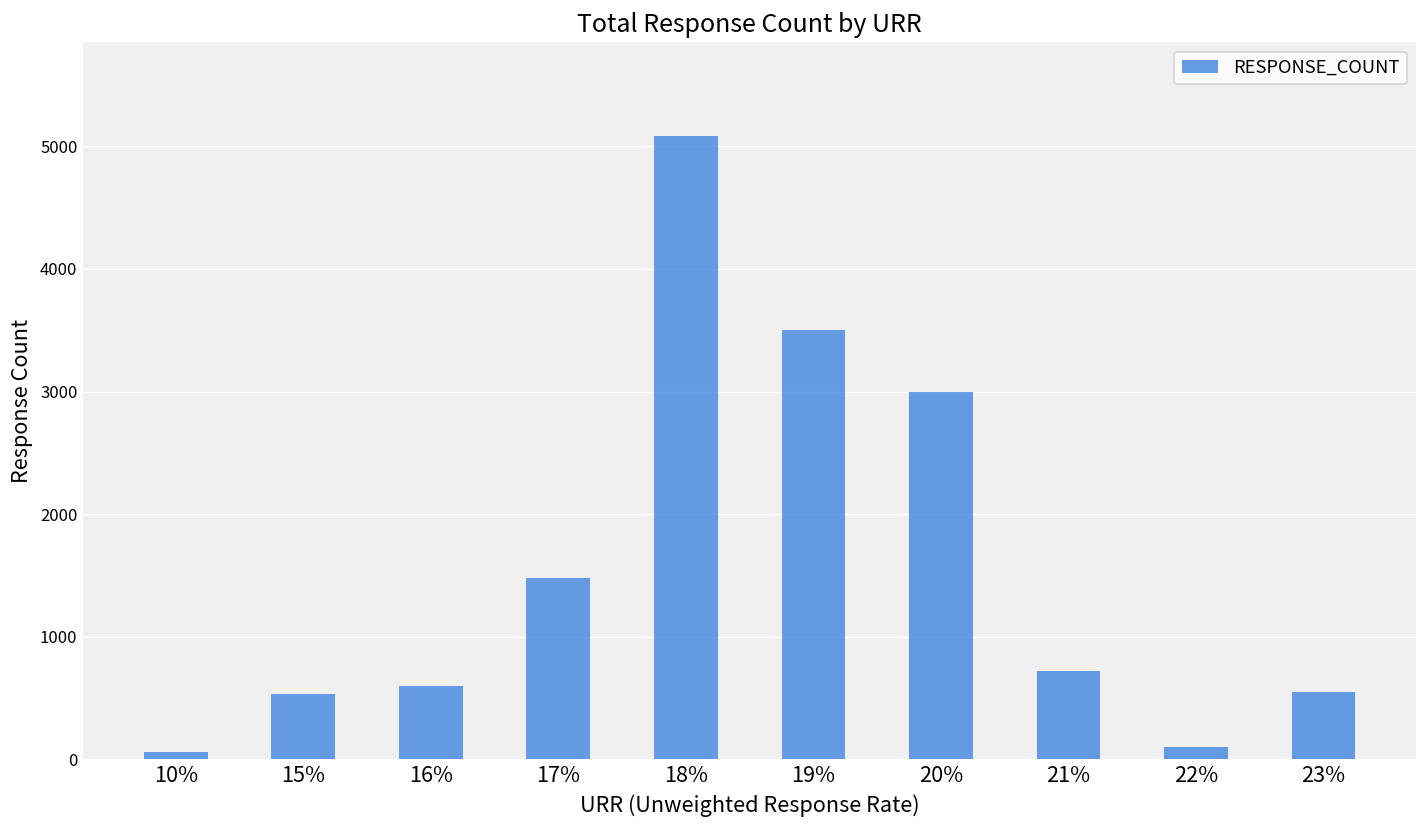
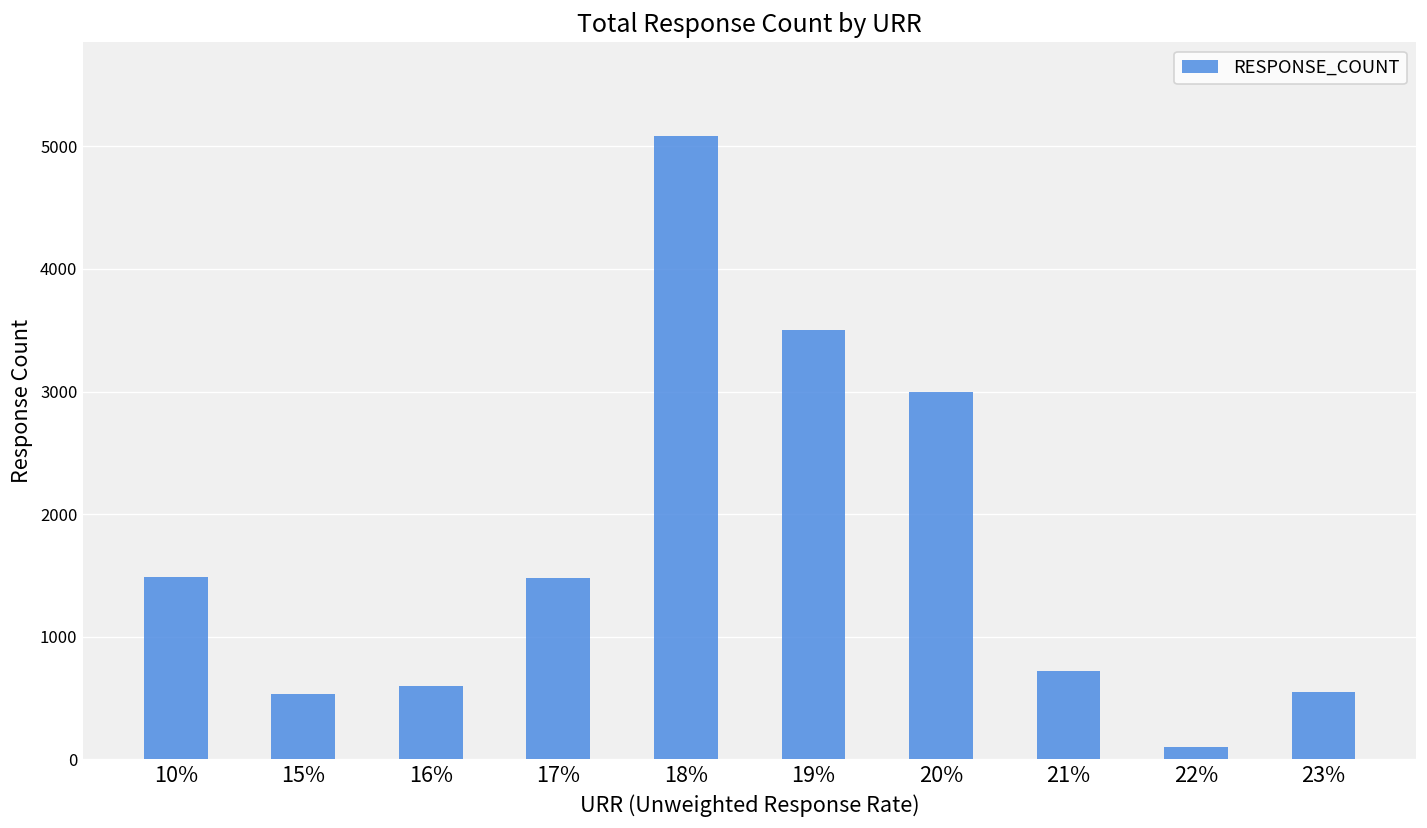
10%: 60 -> 1490
